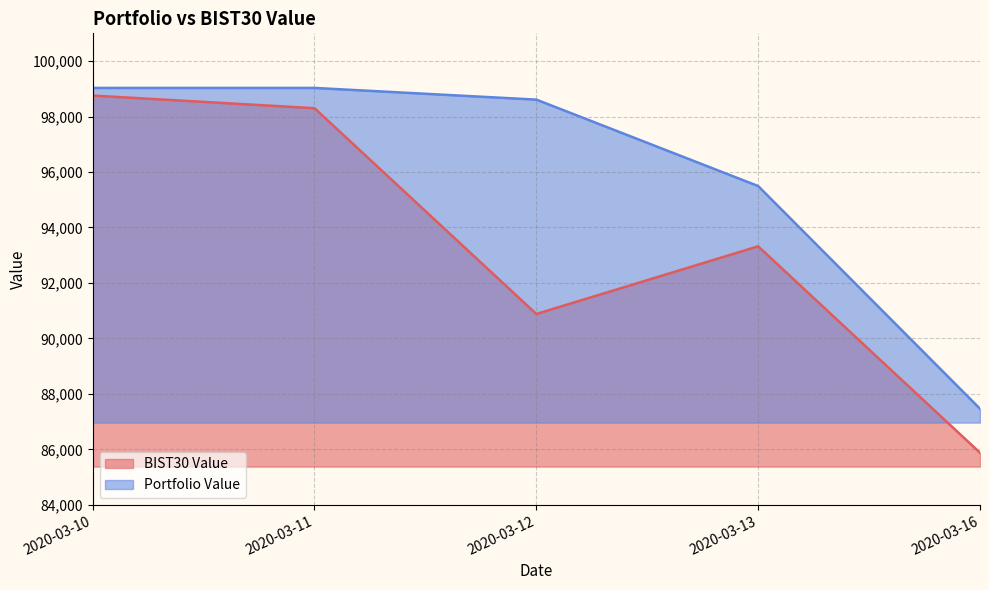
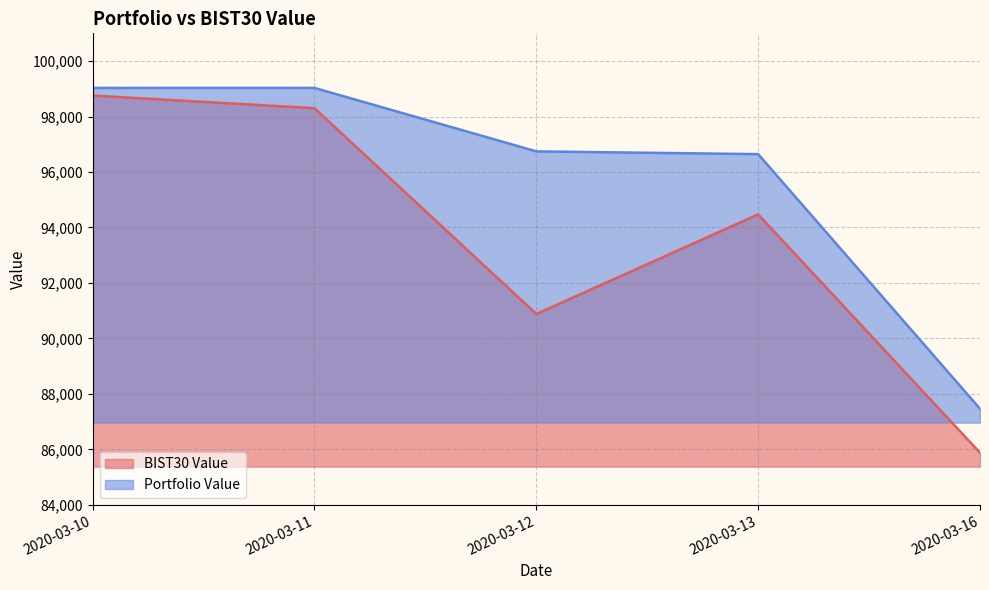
Portfolio Value, 2020-03-12: 98,600 -> 96,700
BIST30 Value, 2020-03-13: 93,300 -> 94,500
Portfolio Value, 2020-03-13: 95,500 -> 96,600
